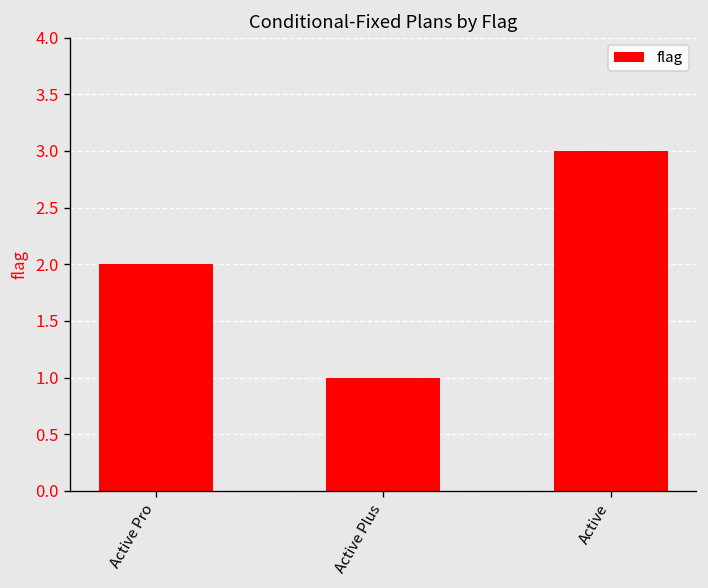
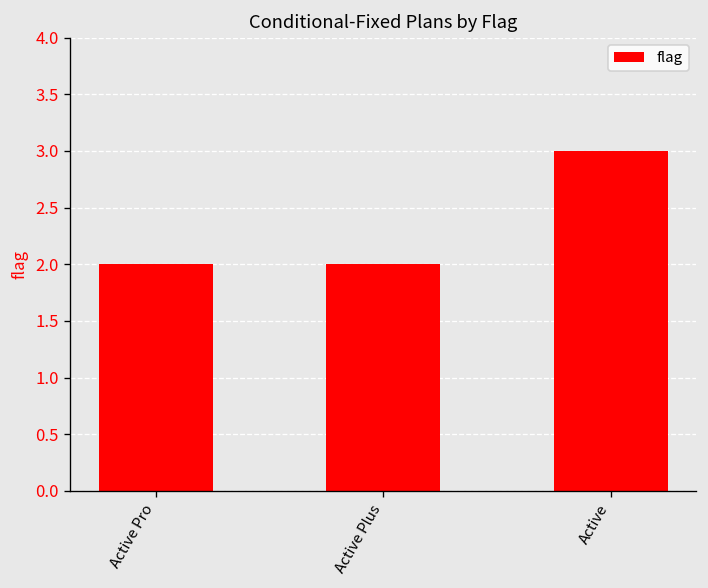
Active Plus: 1 -> 2
